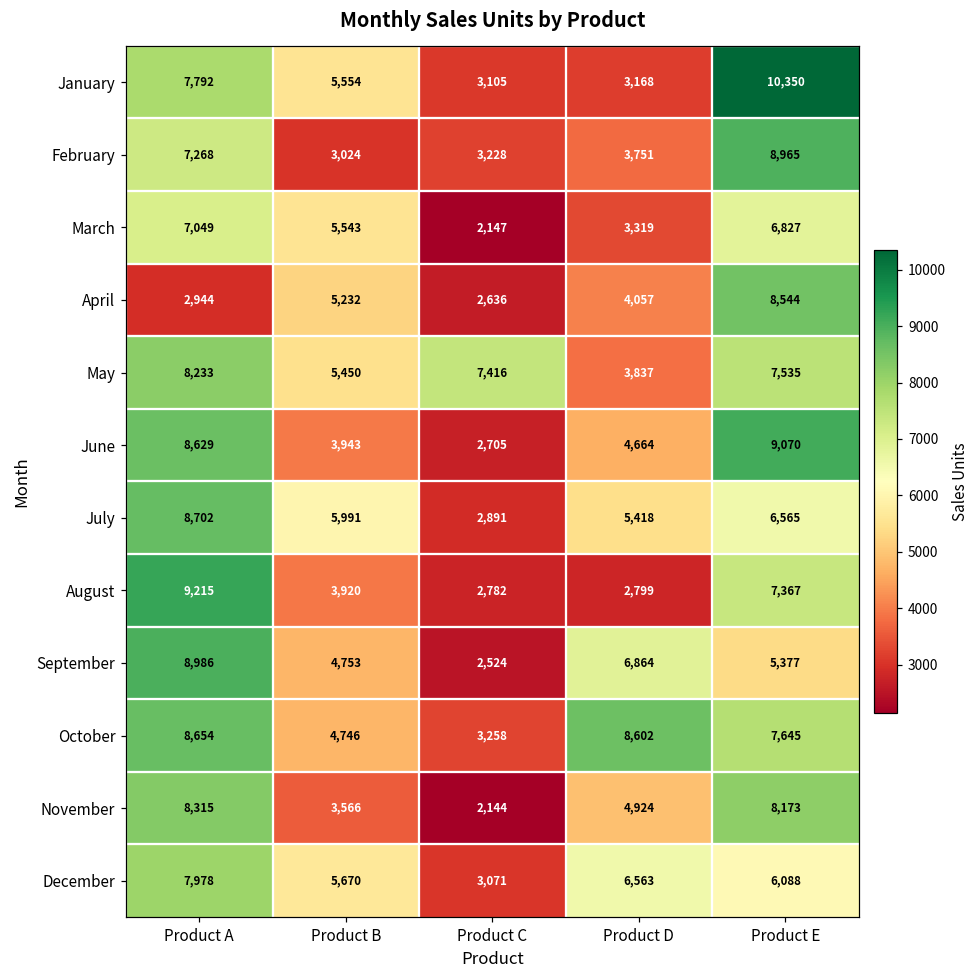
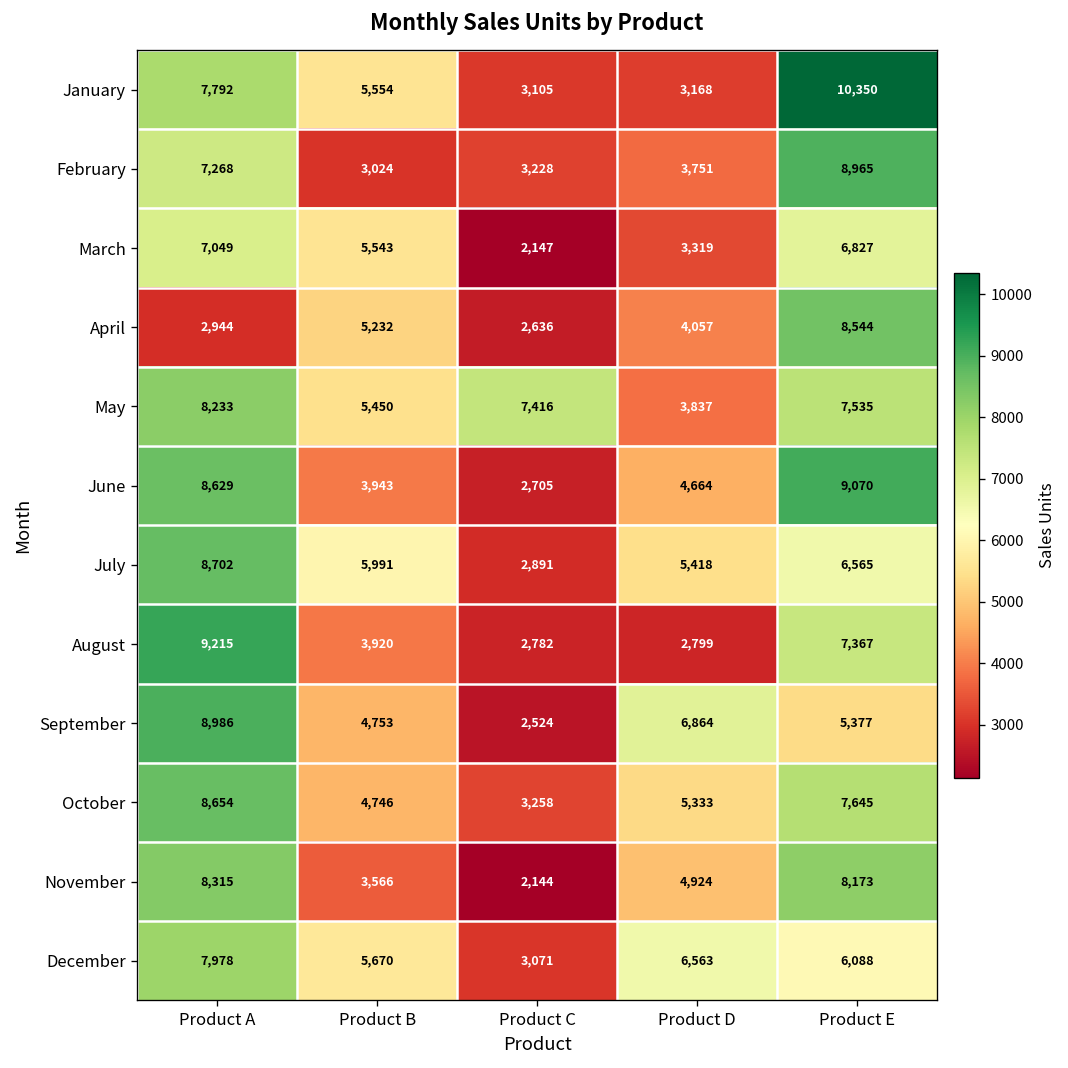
October, Product D: 8,602 -> 5,333
